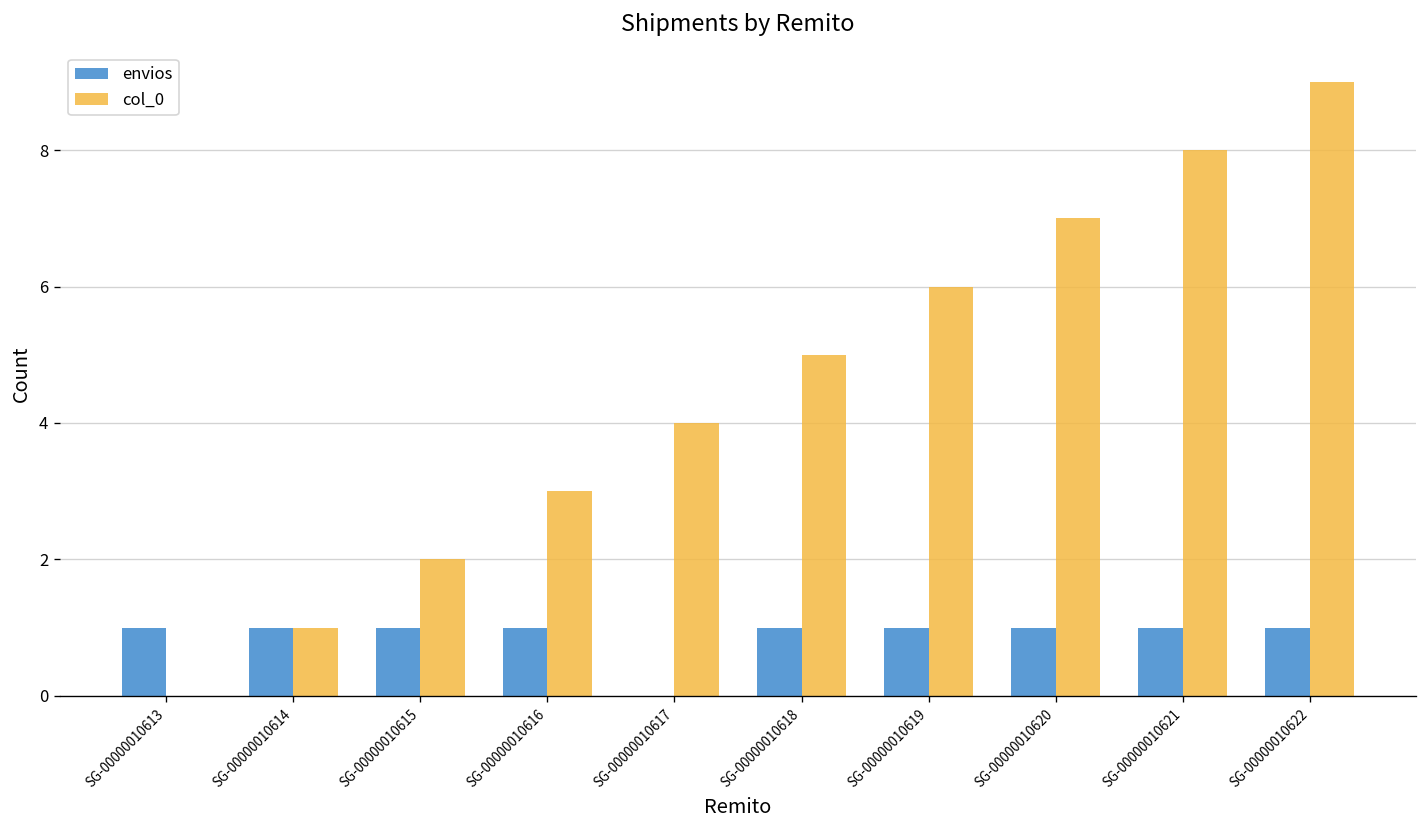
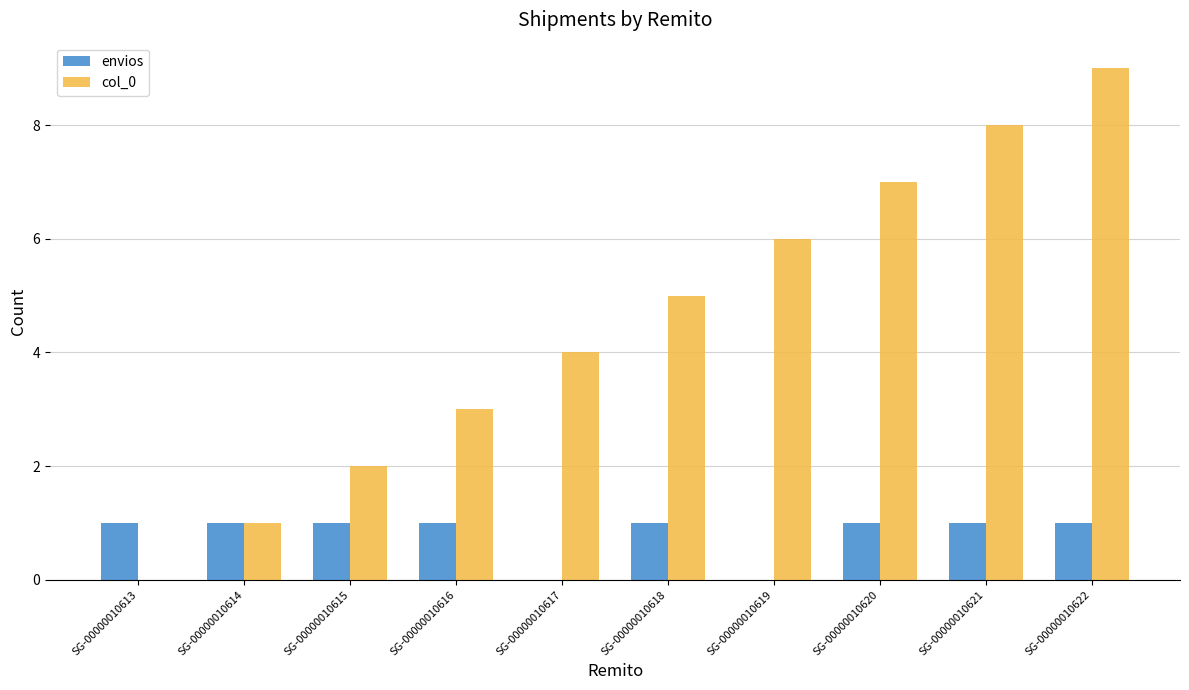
envios, SG-00000010619: 1 -> 0
